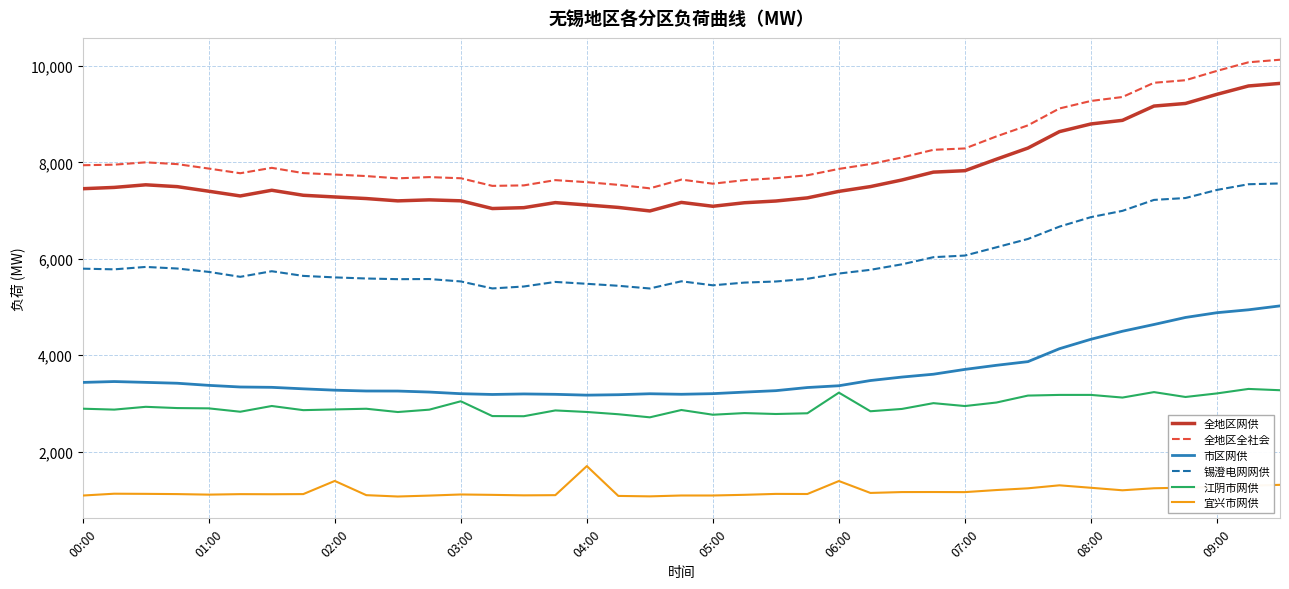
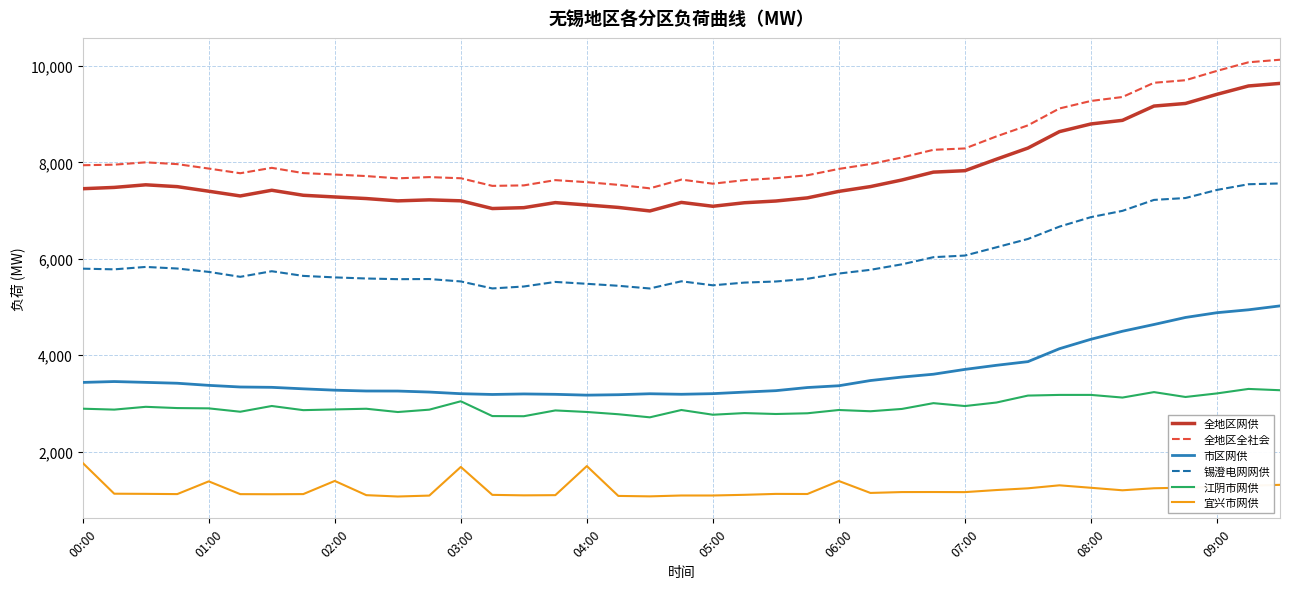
宜兴市网供, 00:00: 1,100 -> 1,800
宜兴市网供, 01:00: 1,100 -> 1,400
宜兴市网供, 03:00: 1,100 -> 1,700
江阴市网供, 06:00: 3,200 -> 2,900
